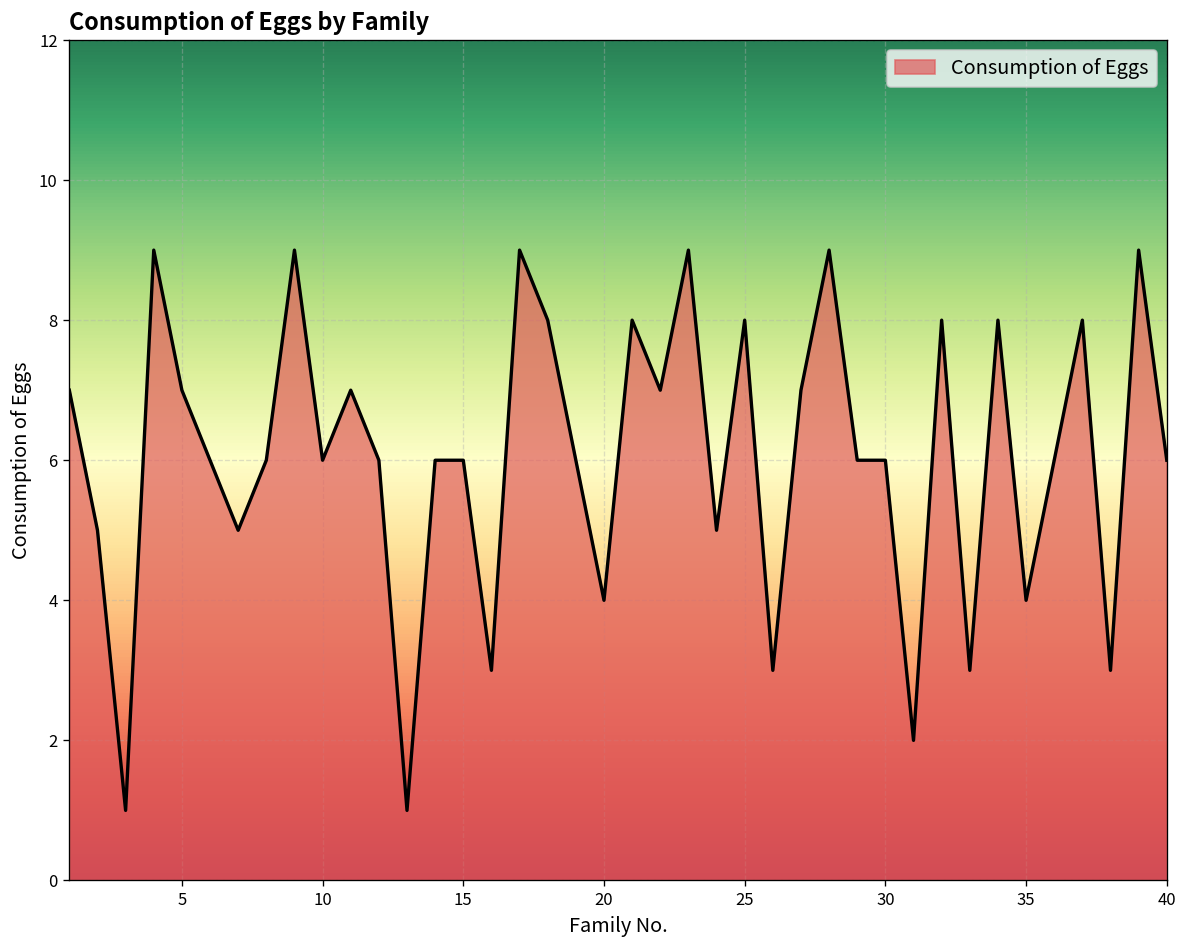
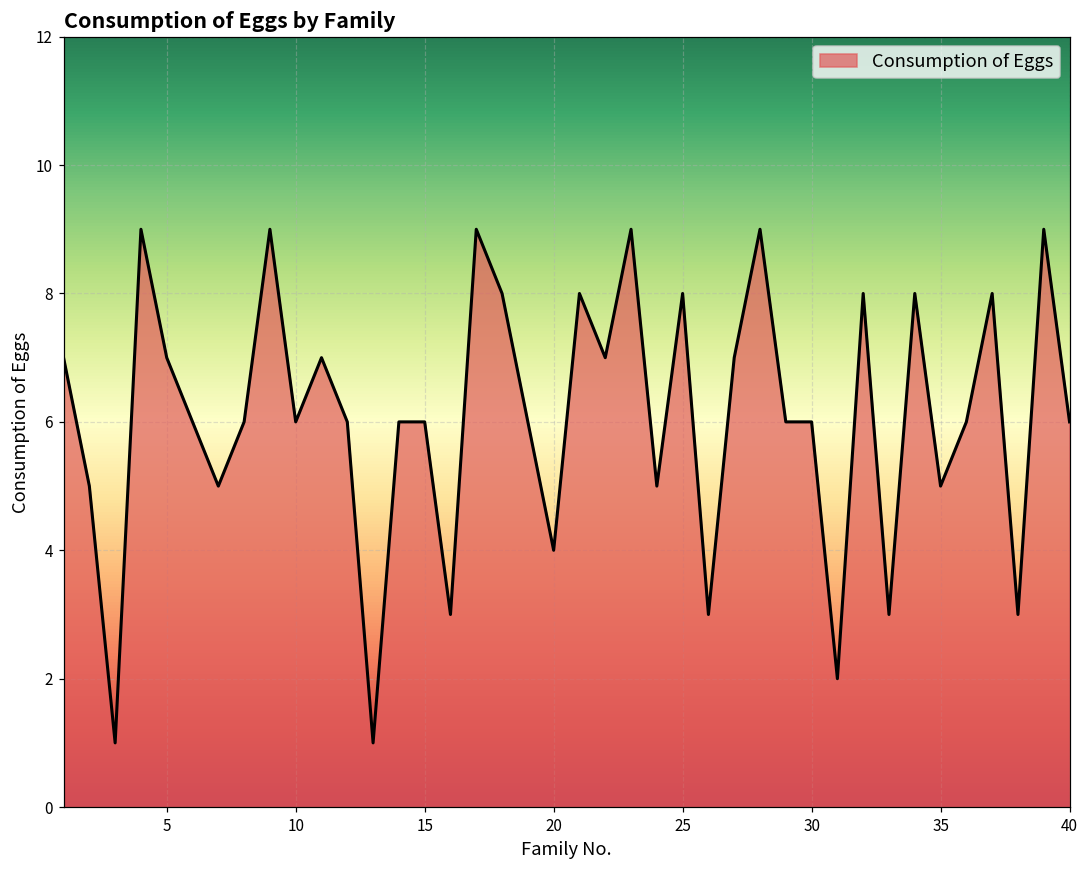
35: 4 -> 5
